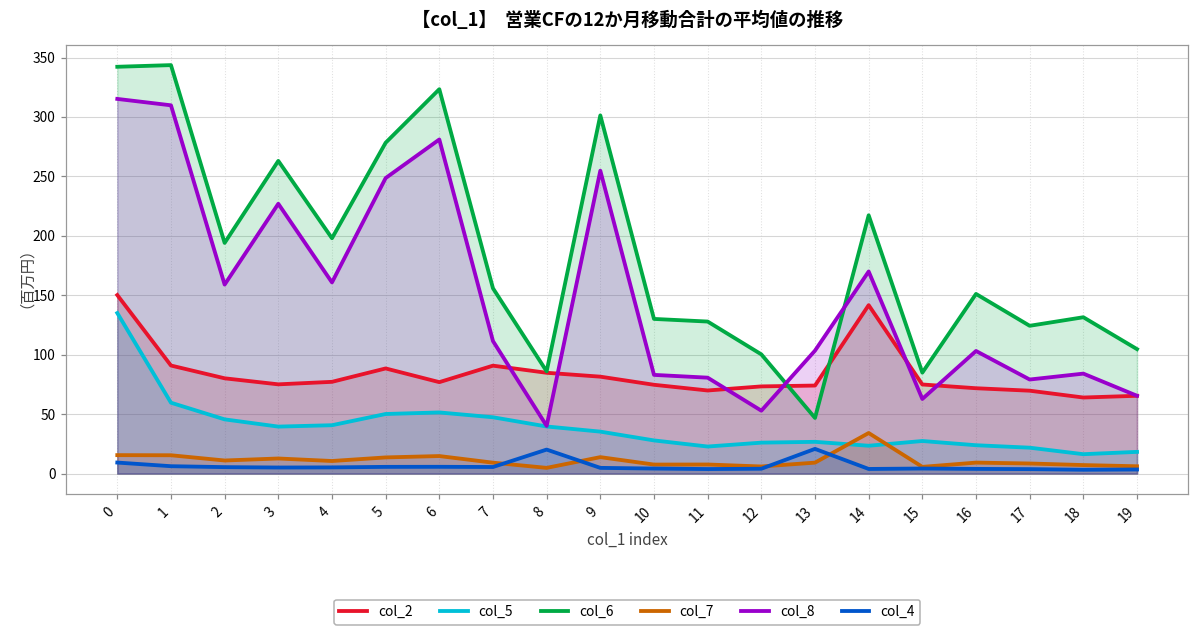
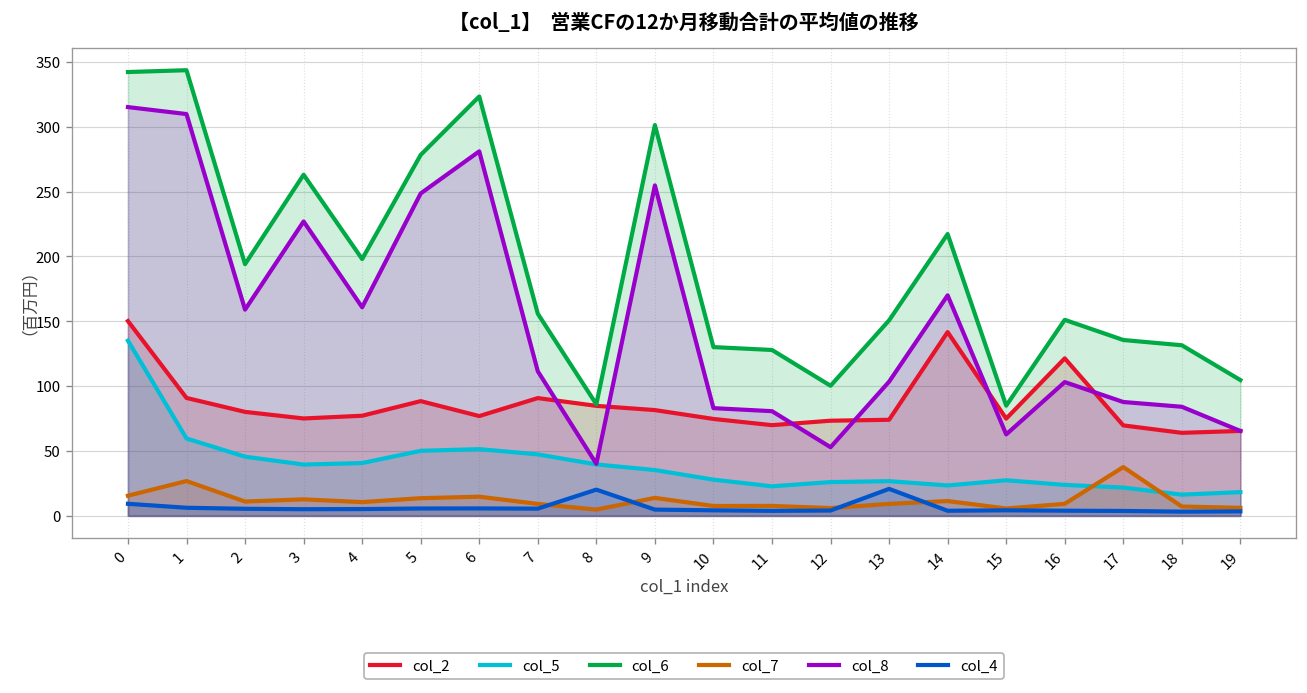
col_7, 1: 15 -> 27
col_6, 13: 47 -> 151
col_7, 14: 34 -> 11
col_2, 16: 72 -> 121
col_6, 17: 124 -> 136
col_7, 17: 8 -> 38
col_8, 17: 79 -> 88
